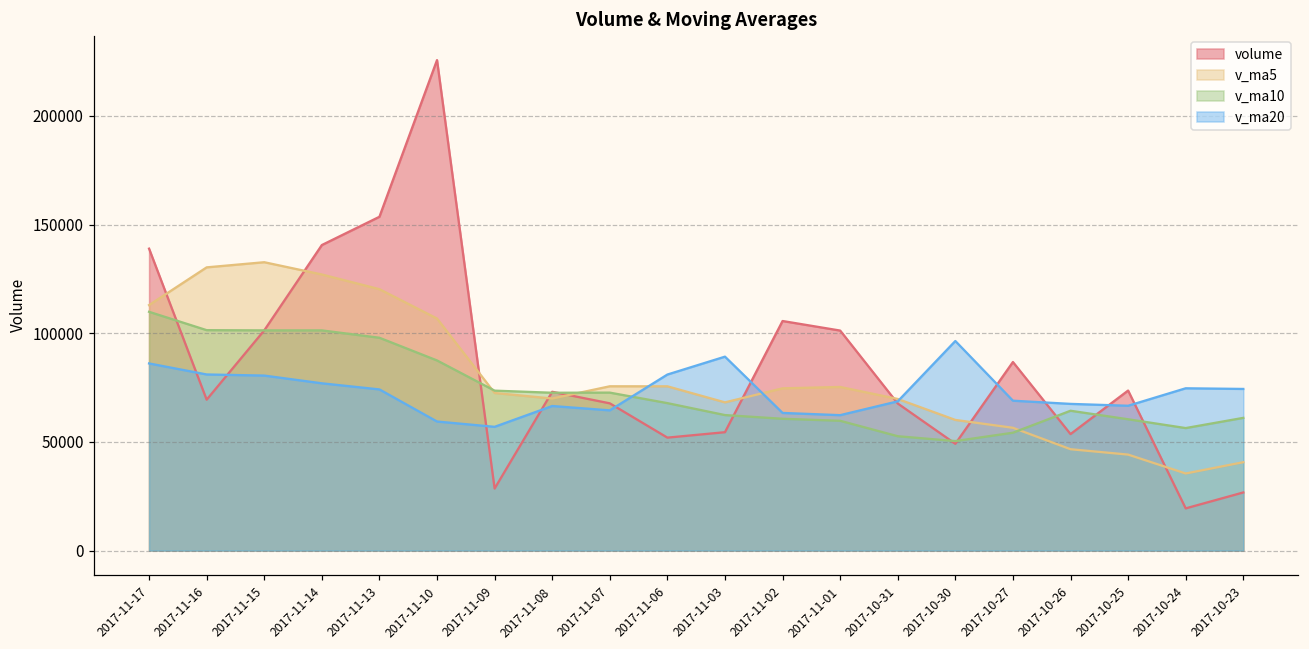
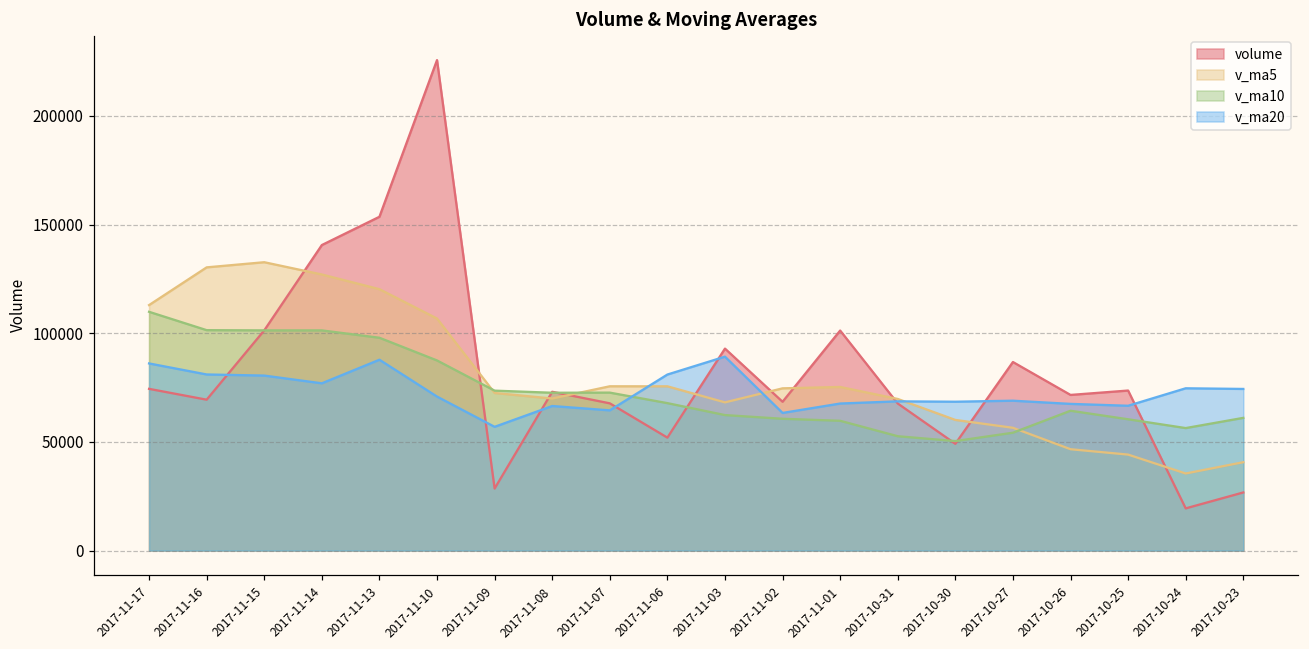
volume, 2017-11-17: 139000 -> 74000
v_ma20, 2017-11-13: 74000 -> 88000
v_ma20, 2017-11-10: 59000 -> 71000
volume, 2017-11-03: 54000 -> 93000
volume, 2017-11-02: 106000 -> 68000
v_ma20, 2017-11-01: 62000 -> 68000
v_ma20, 2017-10-30: 96000 -> 68000
volume, 2017-10-26: 54000 -> 72000
